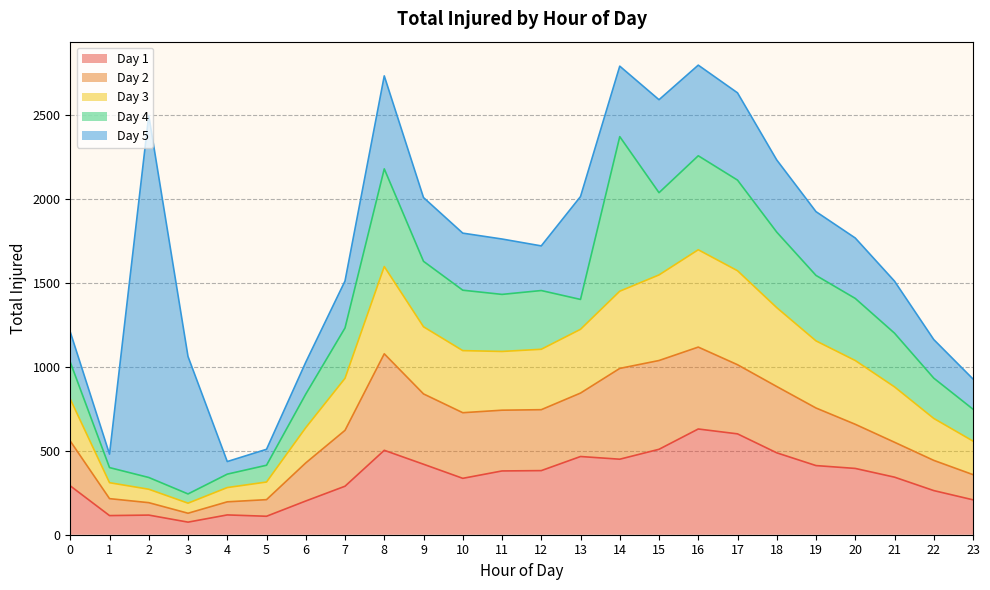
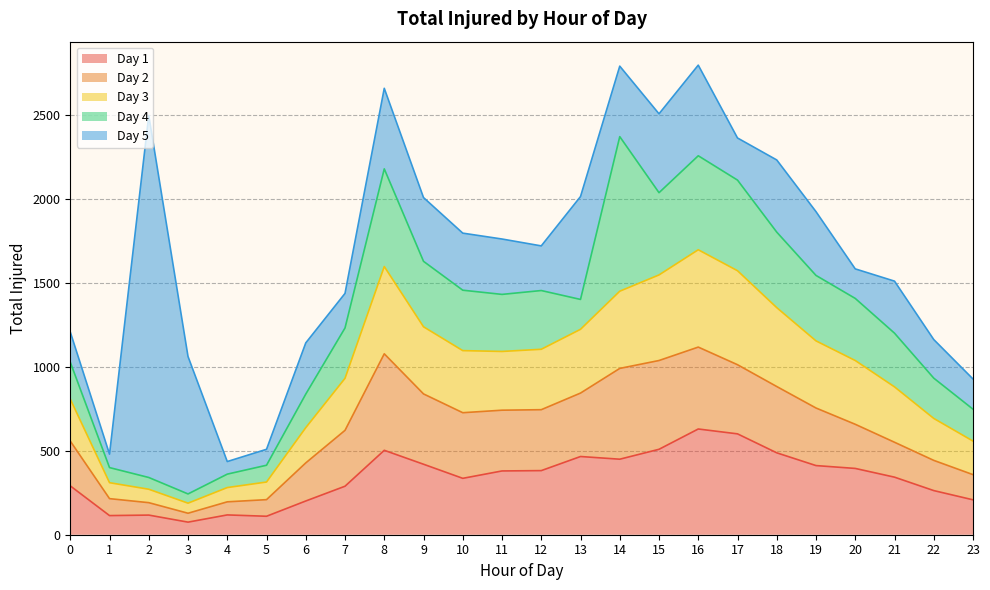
Day 5, 6: 190 -> 310
Day 5, 7: 280 -> 210
Day 5, 8: 550 -> 480
Day 5, 15: 550 -> 470
Day 5, 17: 520 -> 250
Day 5, 20: 360 -> 180
